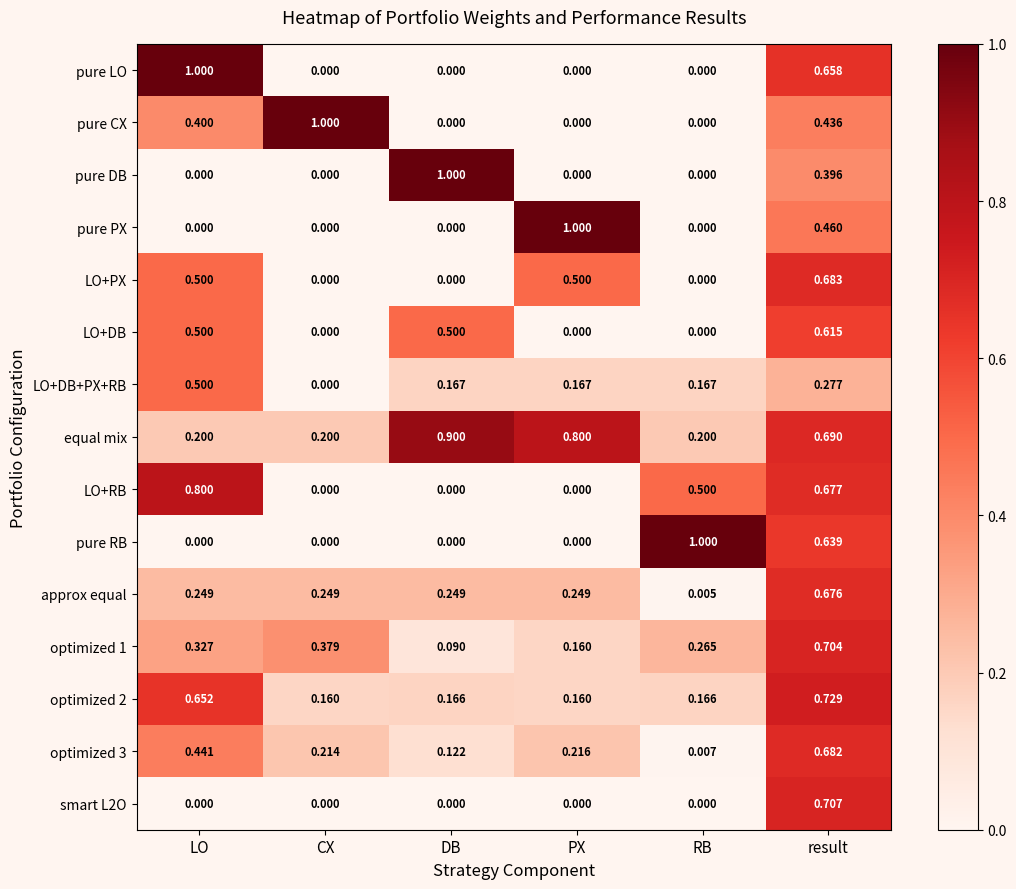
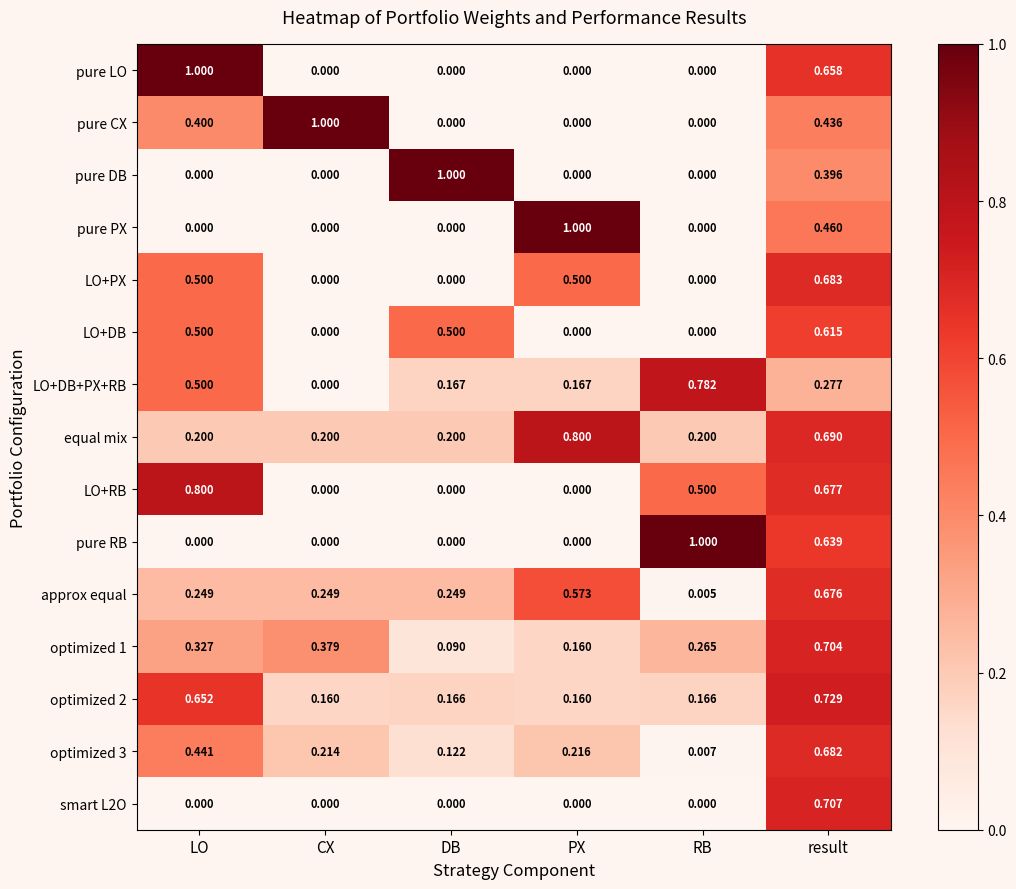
LO+DB+PX+RB, RB: 0.167 -> 0.782
equal mix, DB: 0.900 -> 0.200
approx equal, PX: 0.249 -> 0.573
